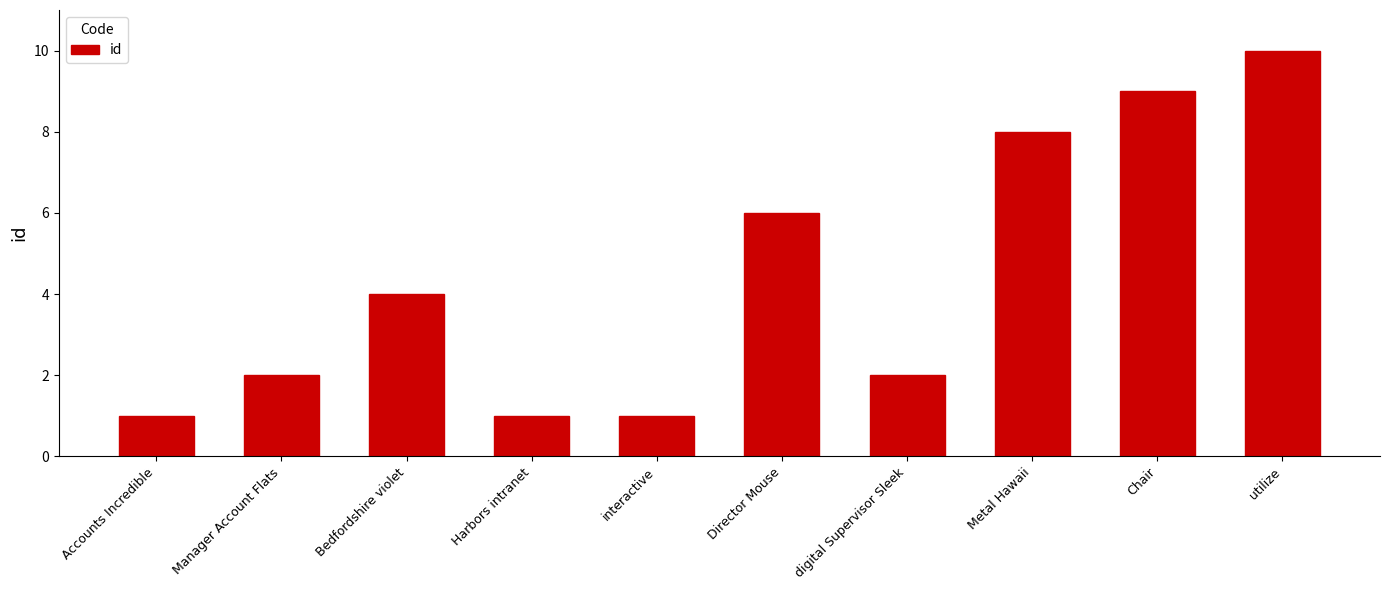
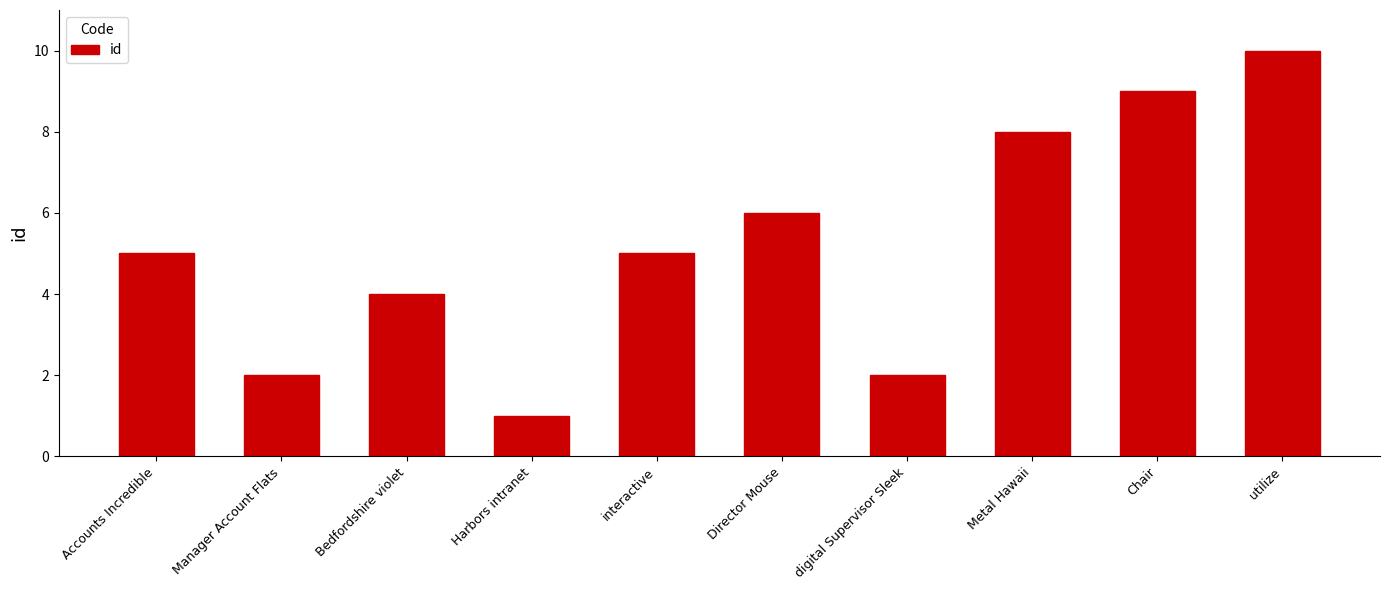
Accounts Incredible: 1 -> 5
interactive: 1 -> 5
